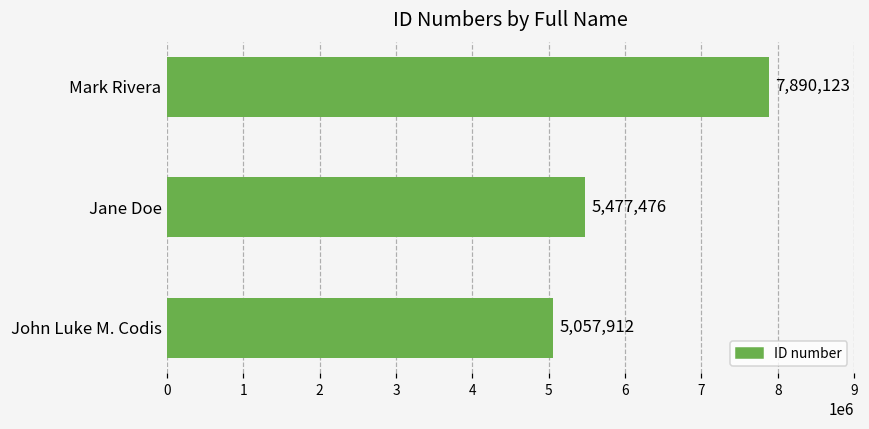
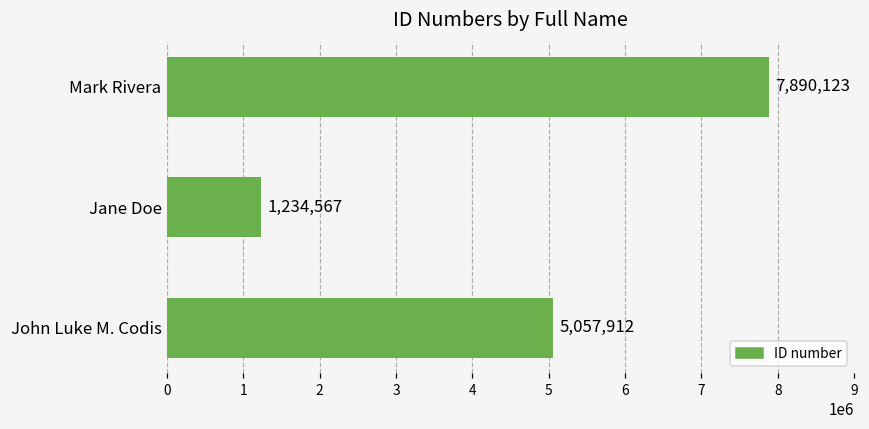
Jane Doe: 5,477,476 -> 1,234,567
